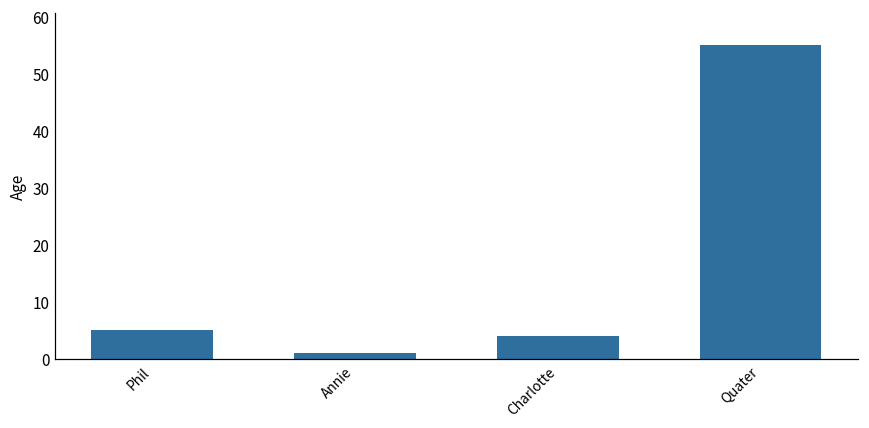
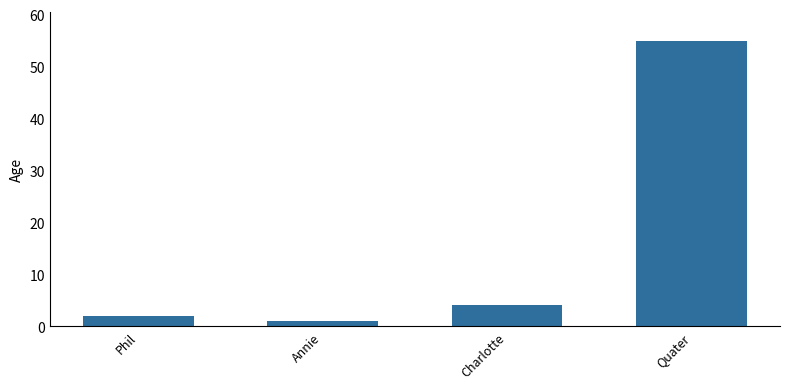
Phil: 5 -> 2
